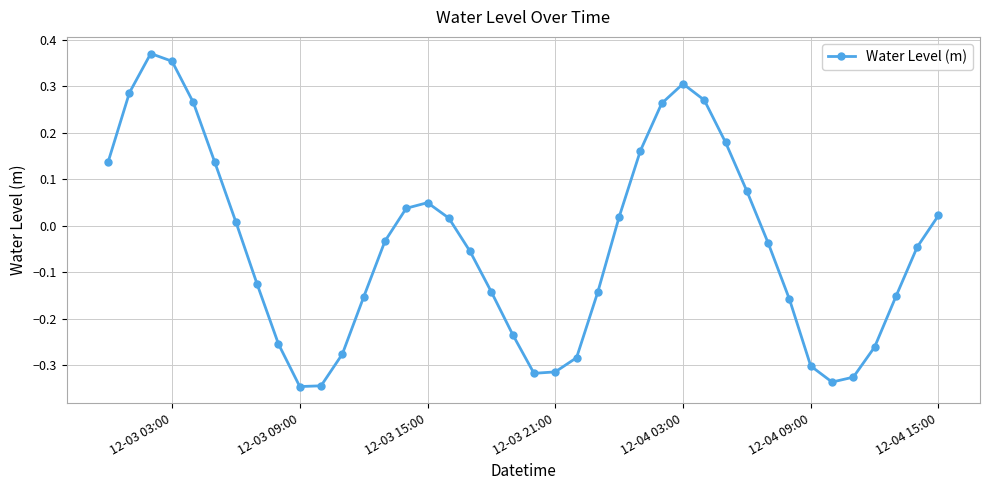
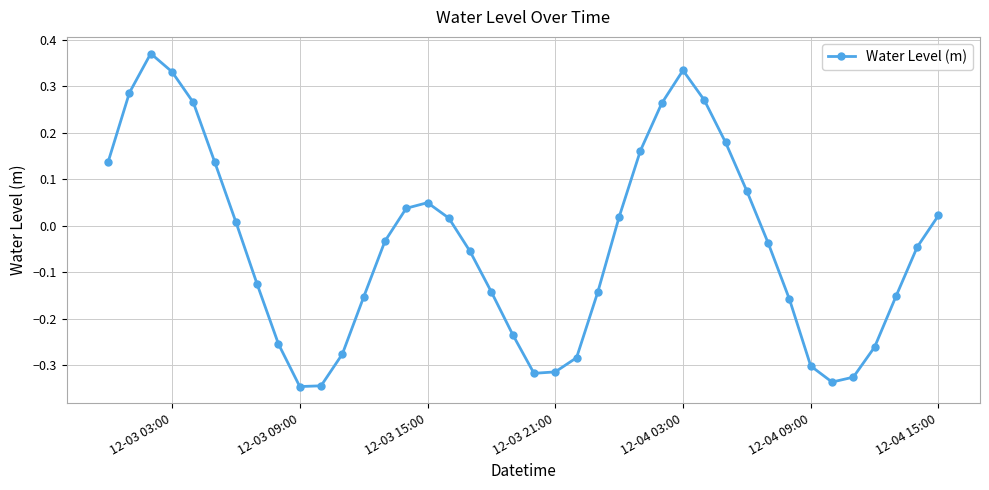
12-03 03:00: 0.35 -> 0.33
12-04 03:00: 0.31 -> 0.33
